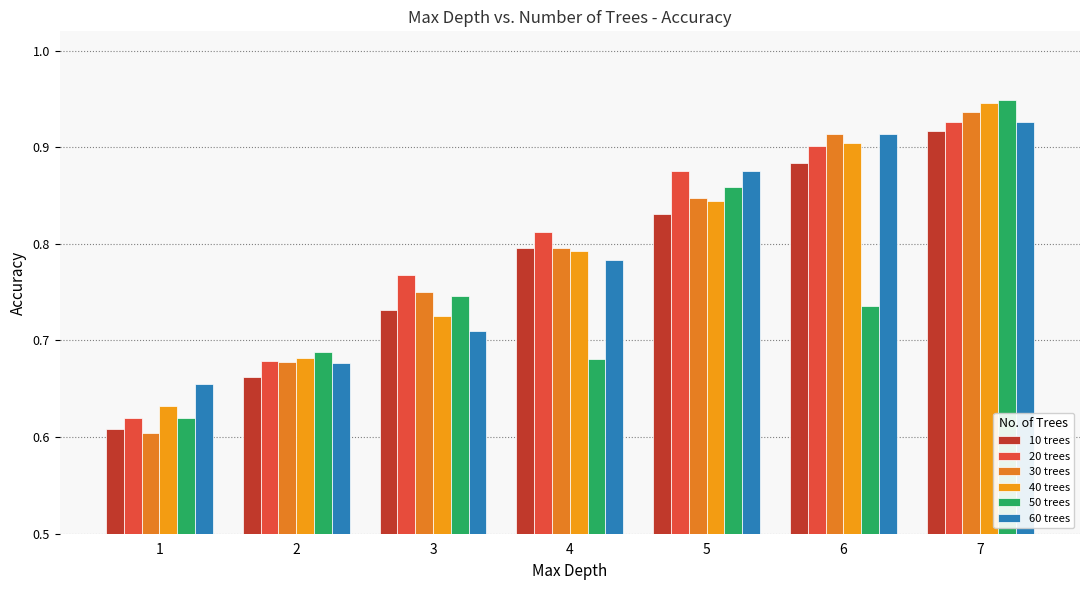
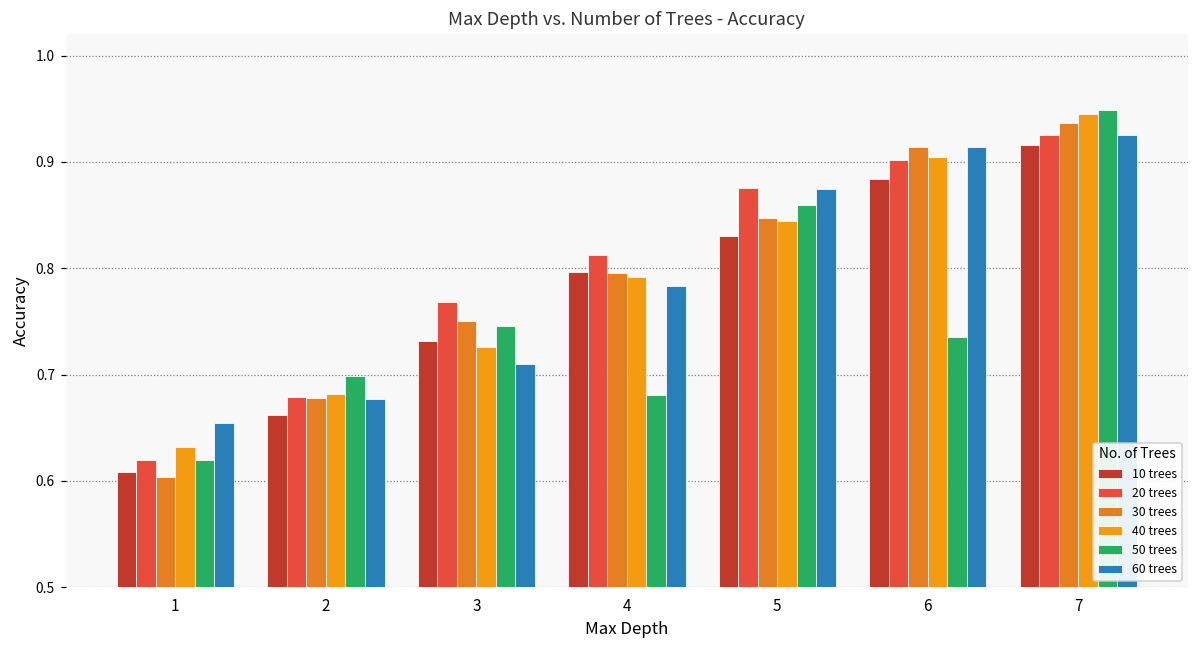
50 trees, 2: 0.69 -> 0.70
